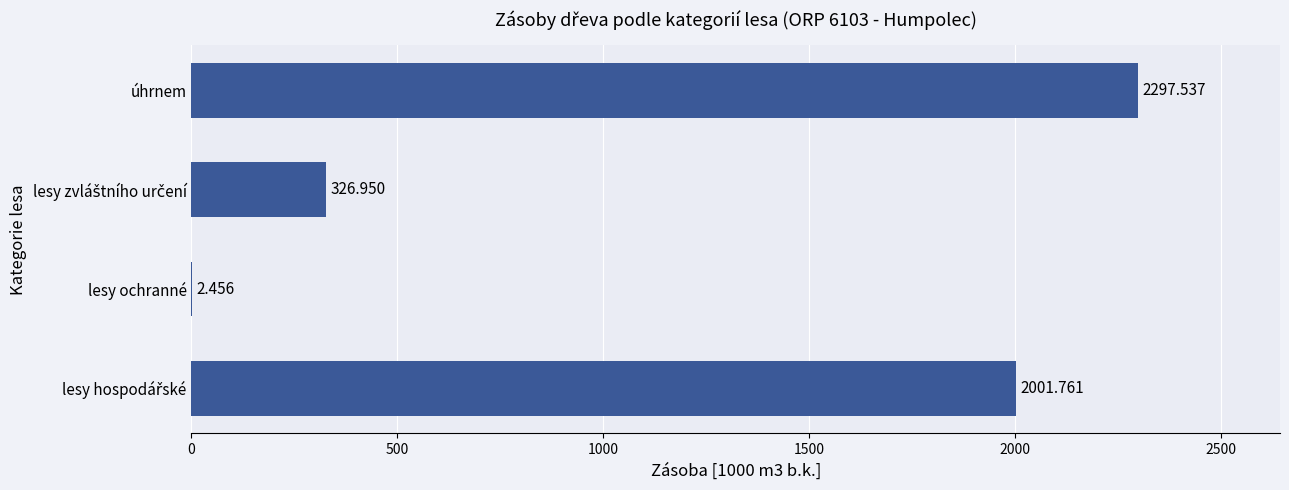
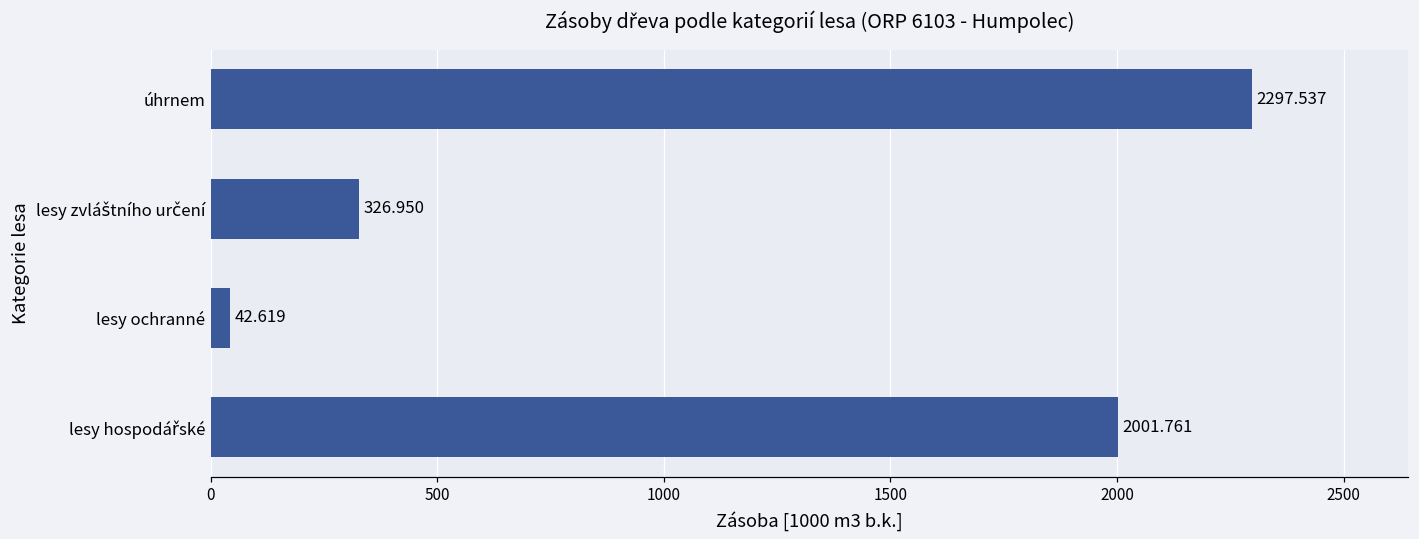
lesy ochranné: 2.456 -> 42.619
